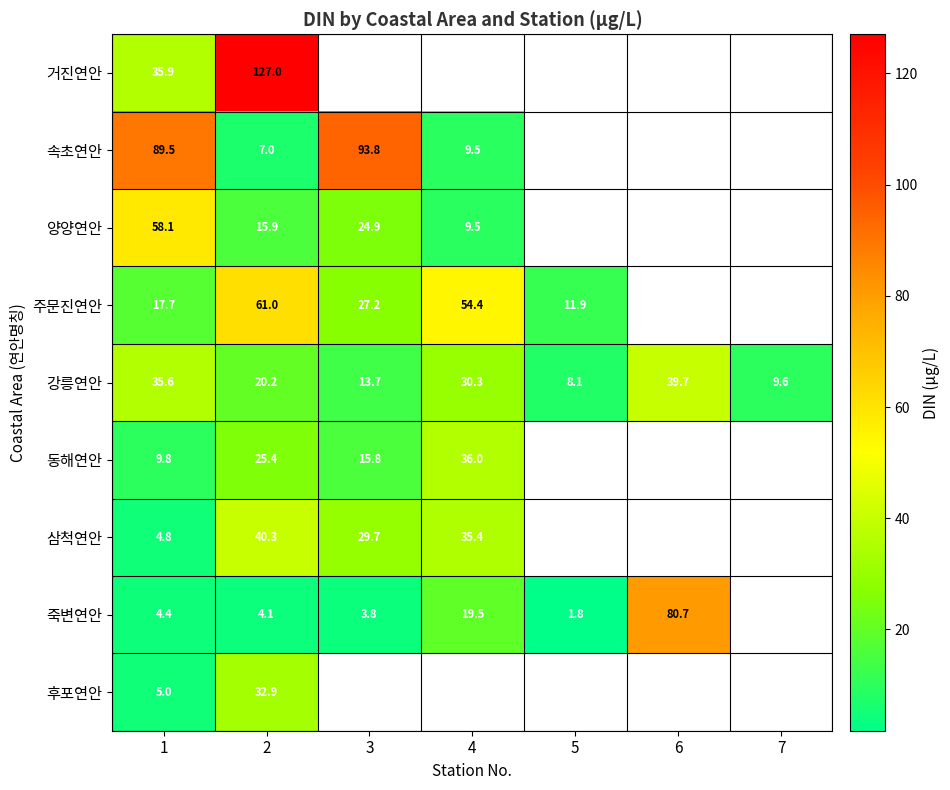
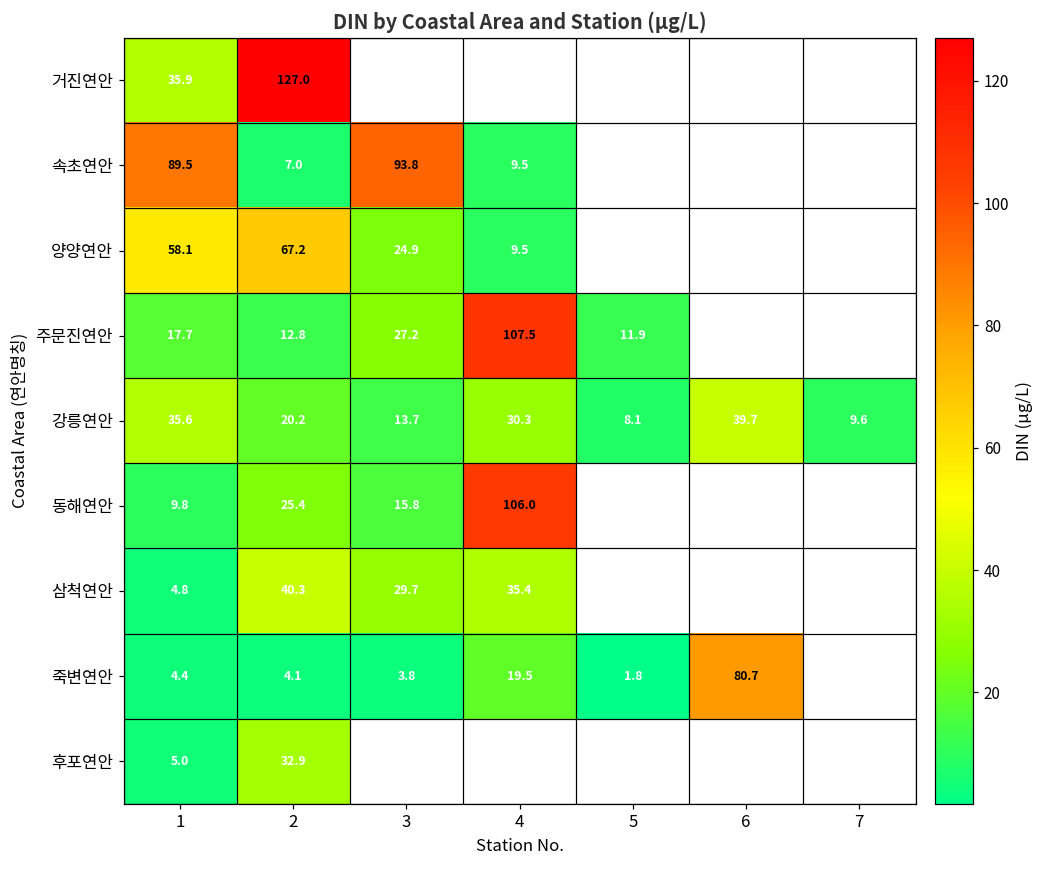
양양연안, 2: 15.9 -> 67.2
주문진연안, 2: 61.0 -> 12.8
주문진연안, 4: 54.4 -> 107.5
동해연안, 4: 36.0 -> 106.0
